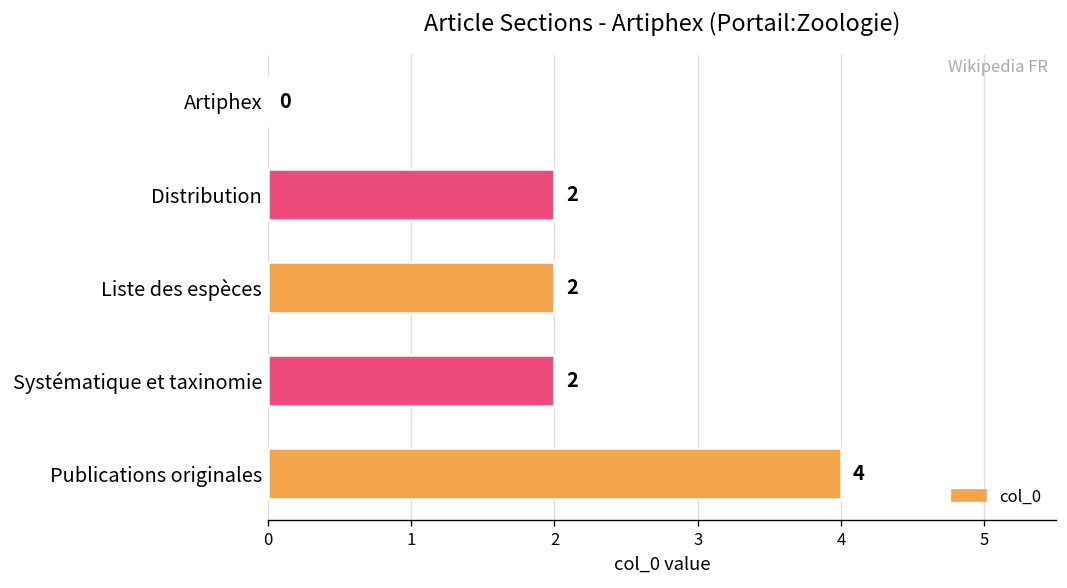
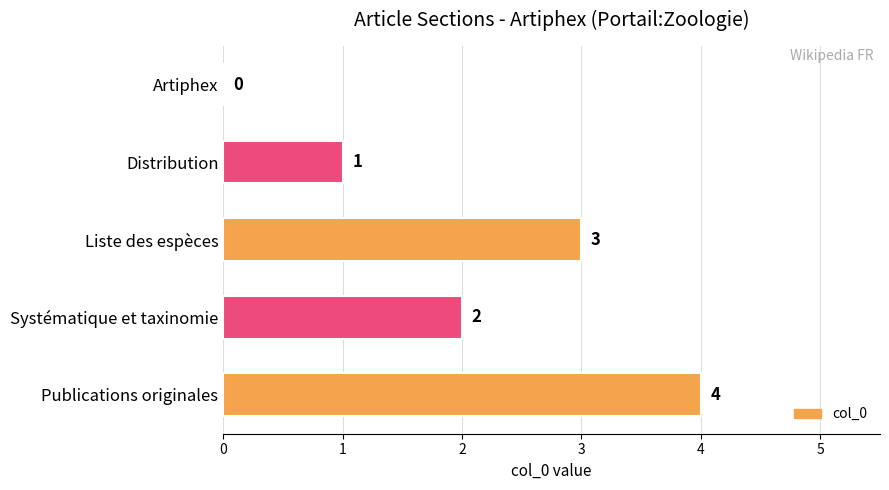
Distribution: 2 -> 1
Liste des espèces: 2 -> 3
